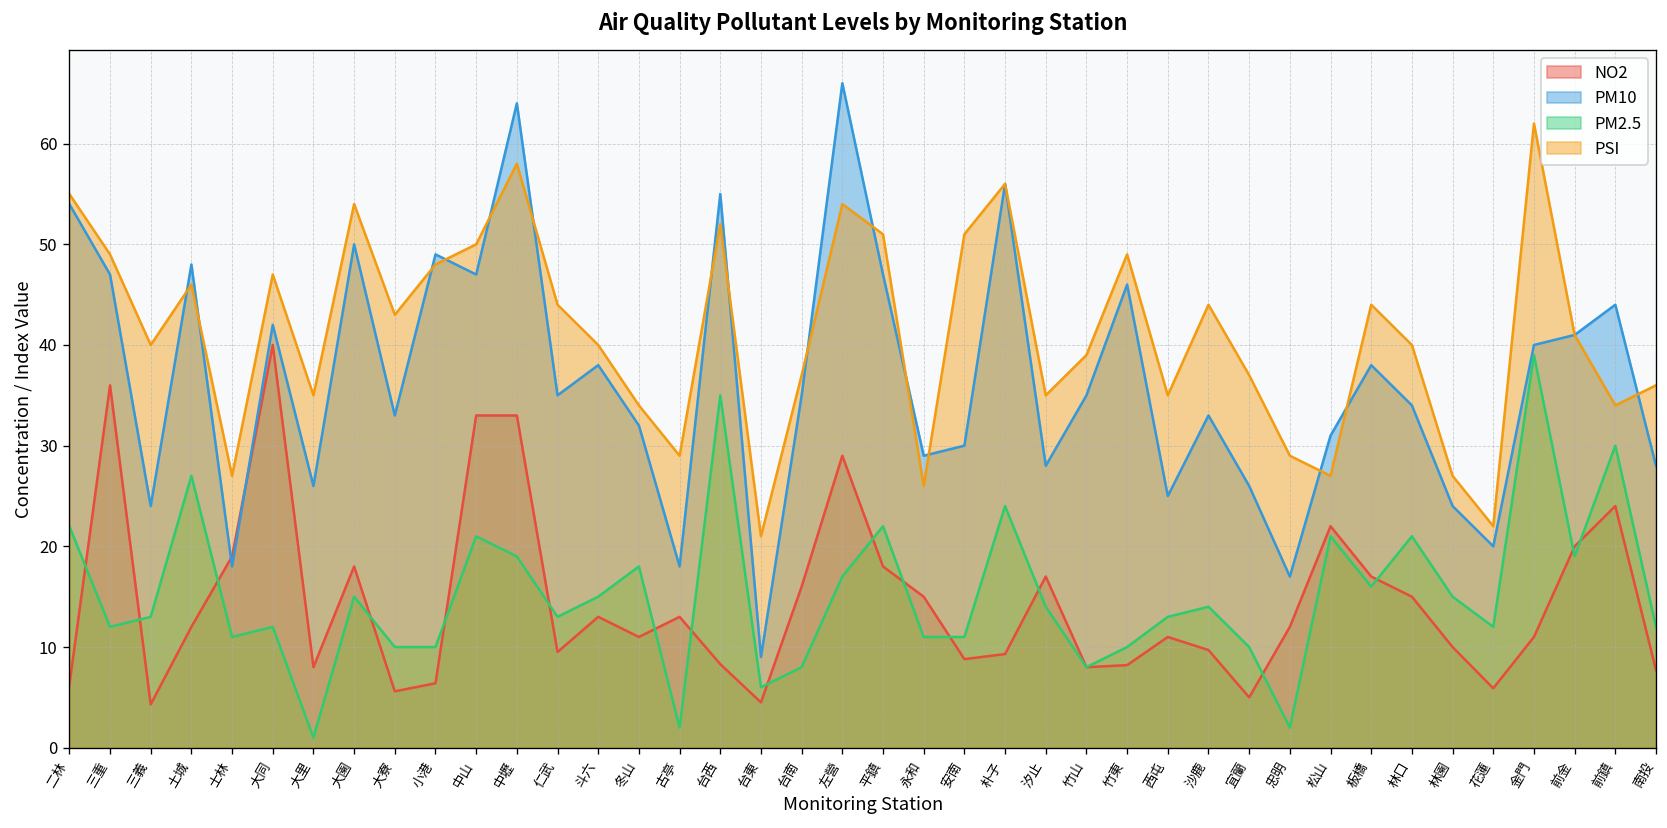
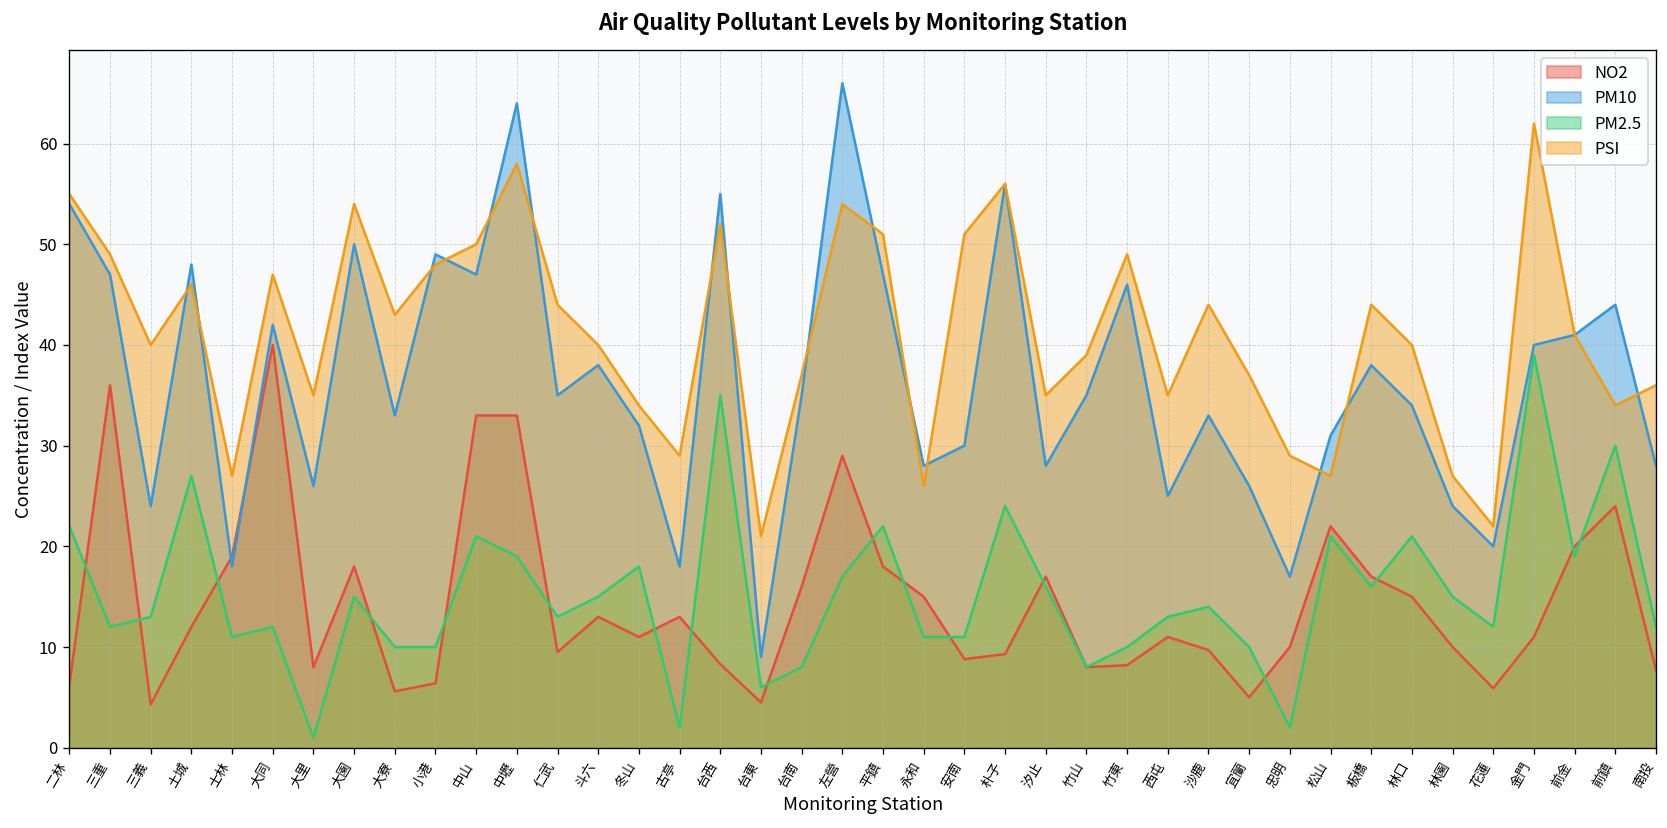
PM10, 永和: 29 -> 28
PM2.5, 汐止: 14 -> 16
NO2, 忠明: 12 -> 10
